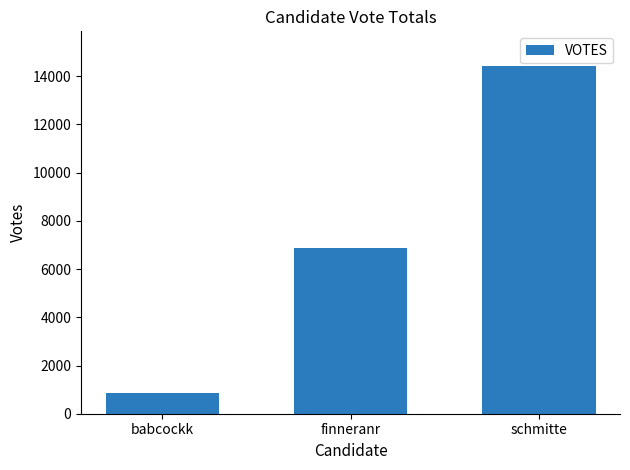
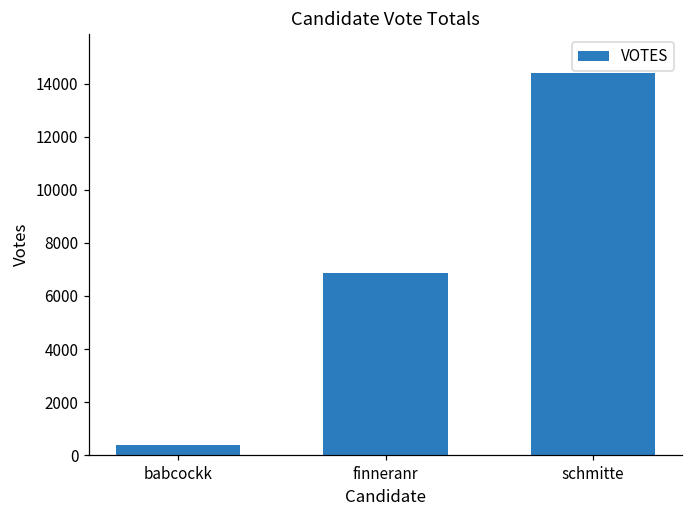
babcockk: 900 -> 400
